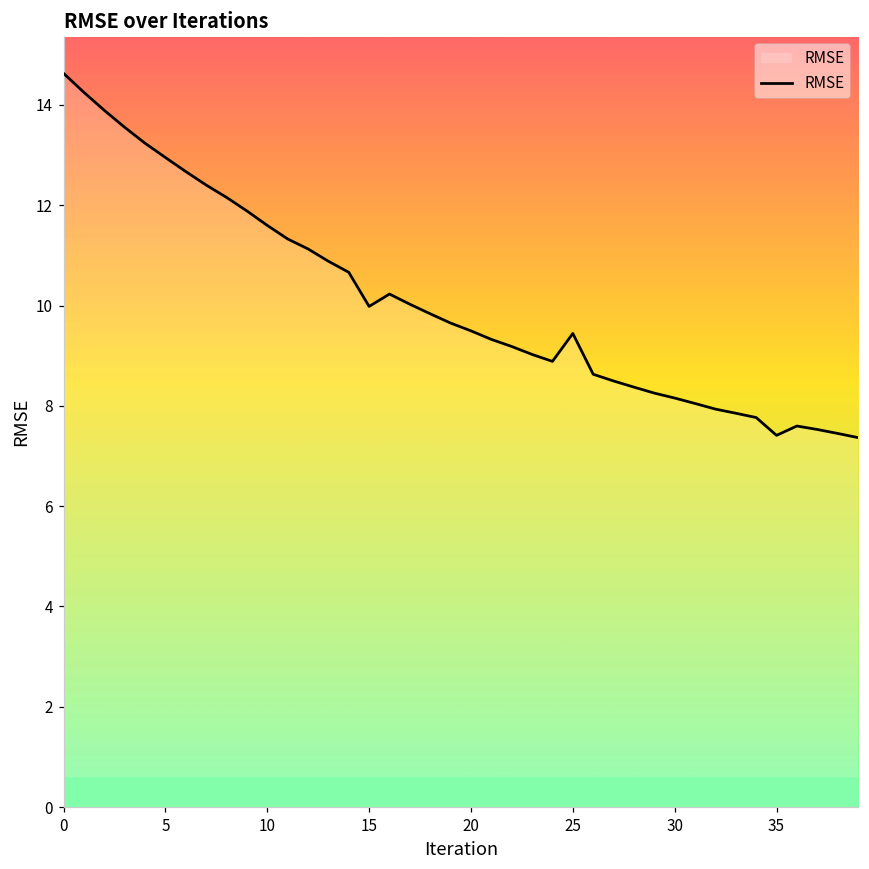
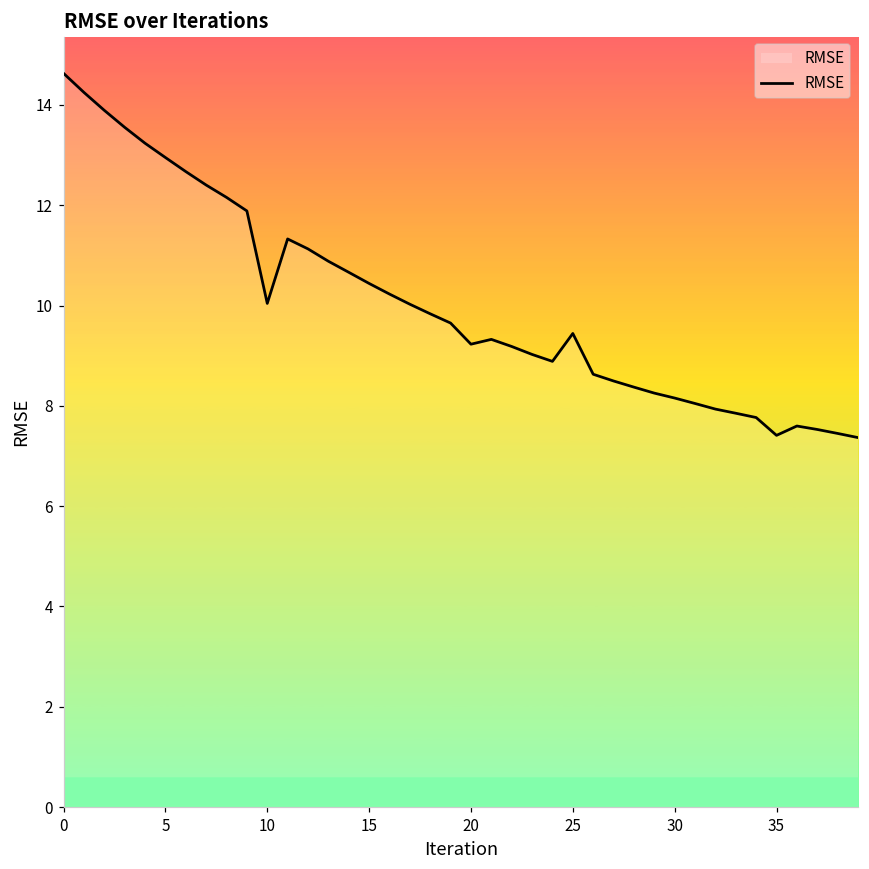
10: 11.6 -> 10.0
15: 10.0 -> 10.4
20: 9.5 -> 9.2
